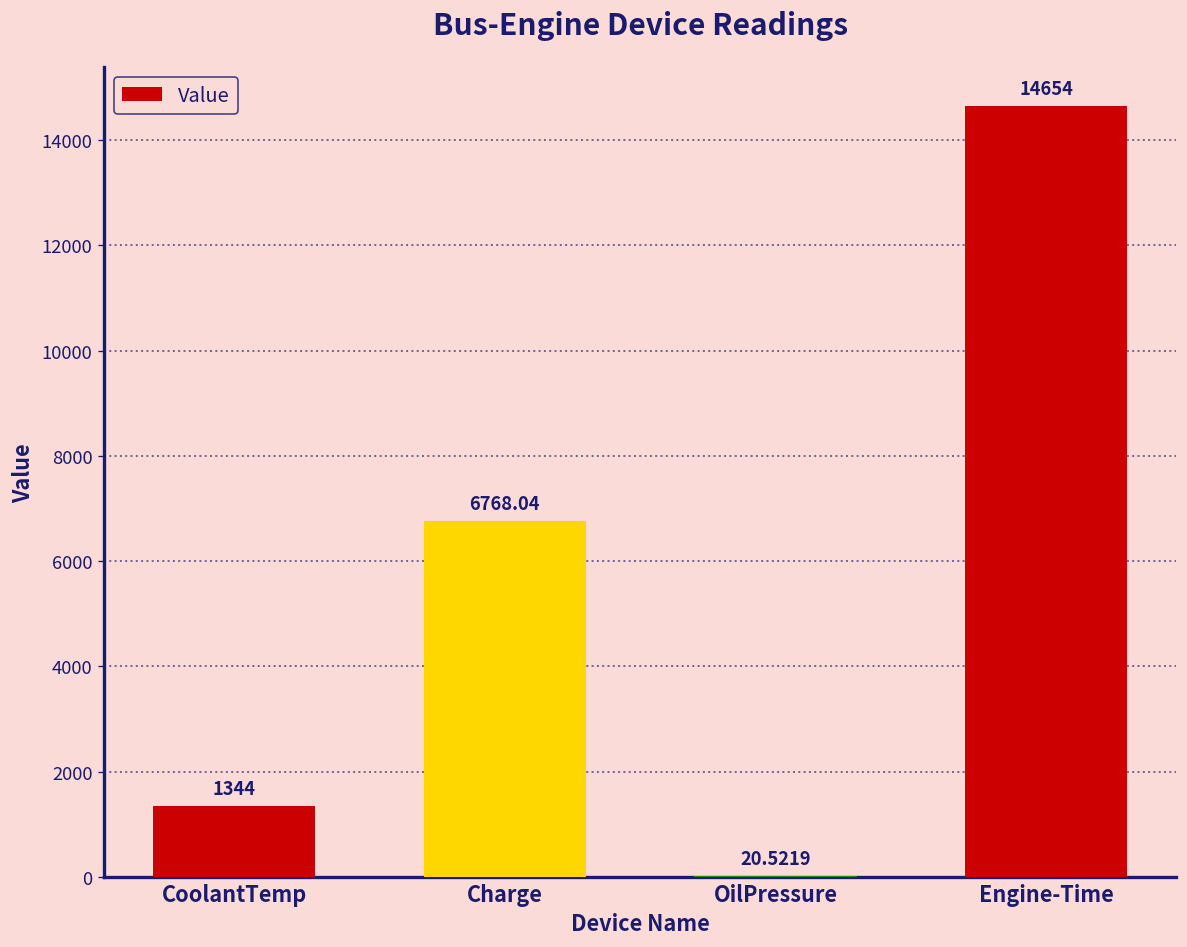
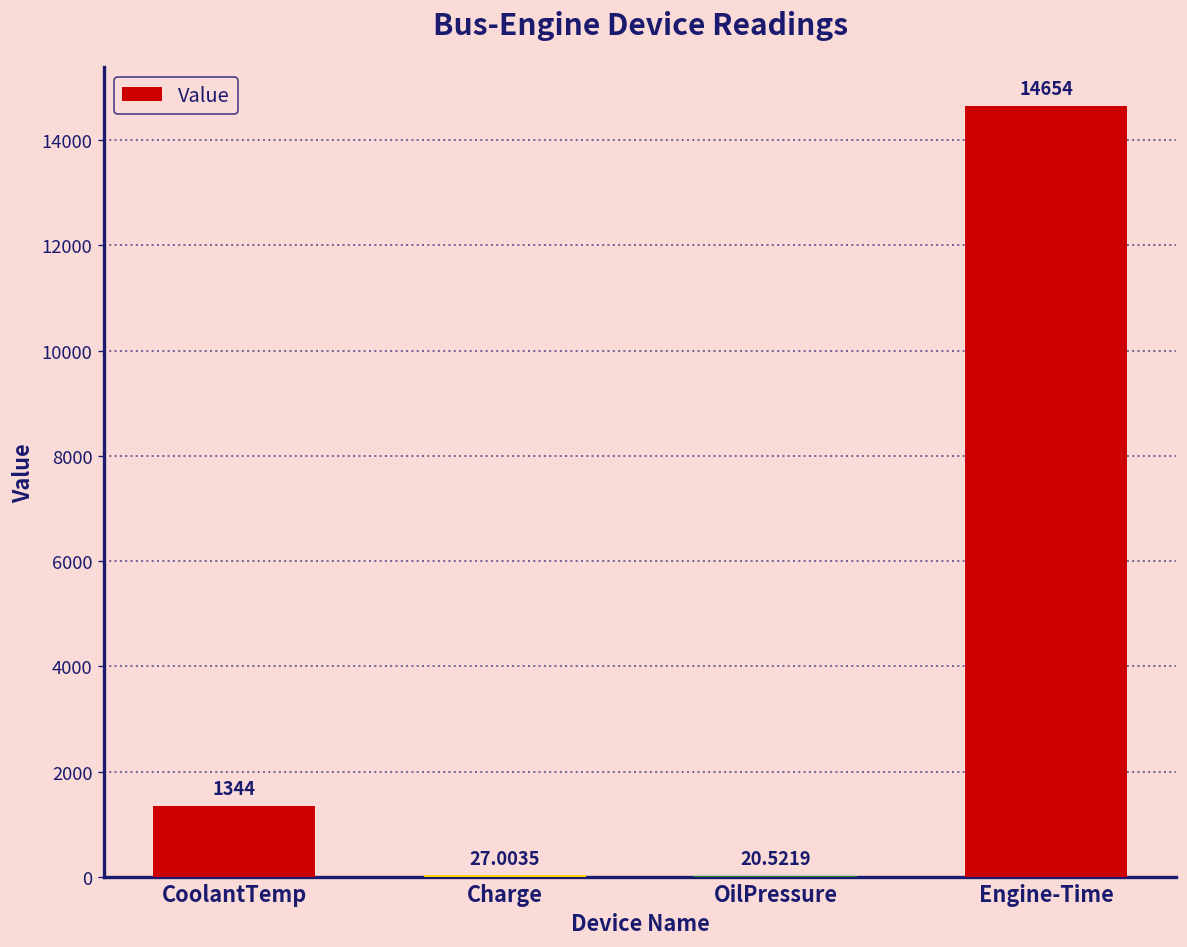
Charge: 6768.04 -> 27.0035
